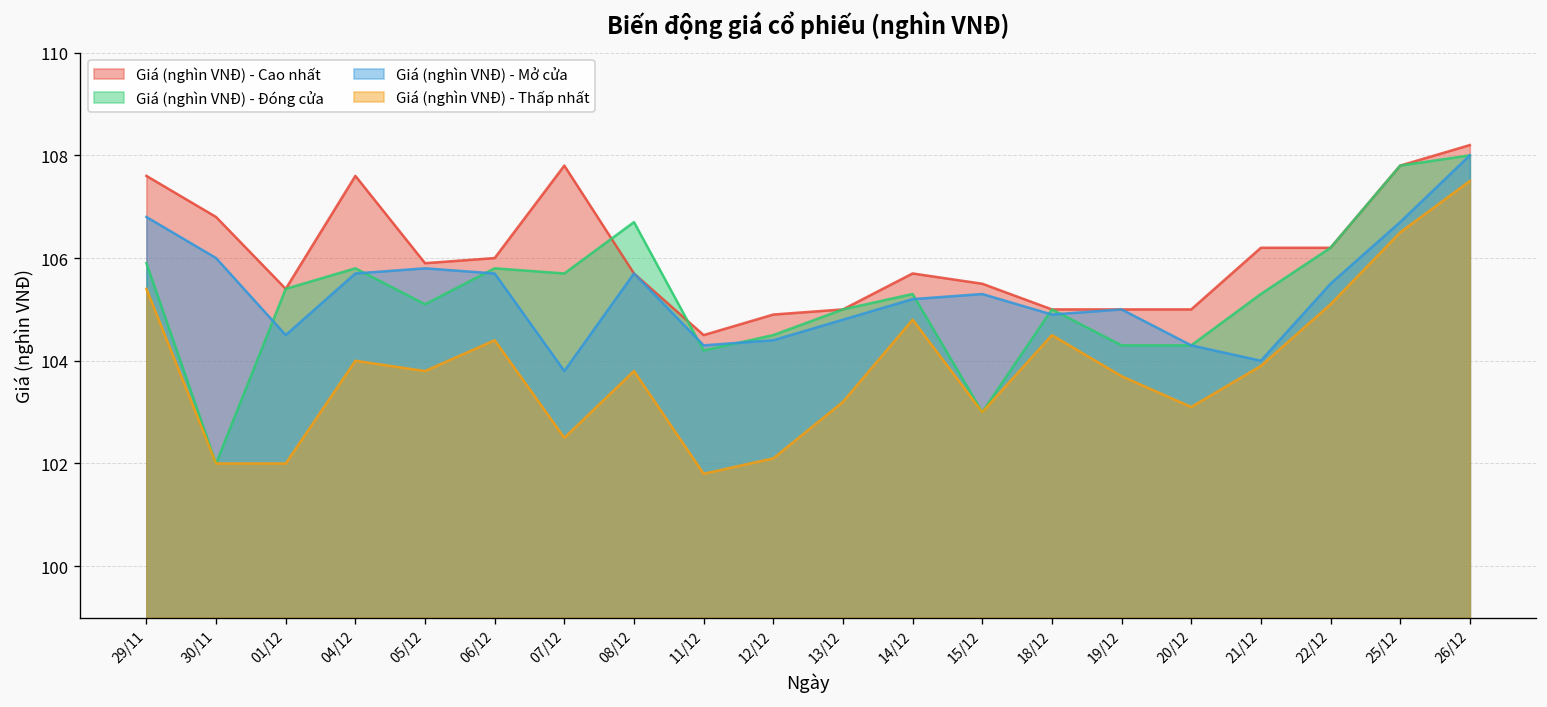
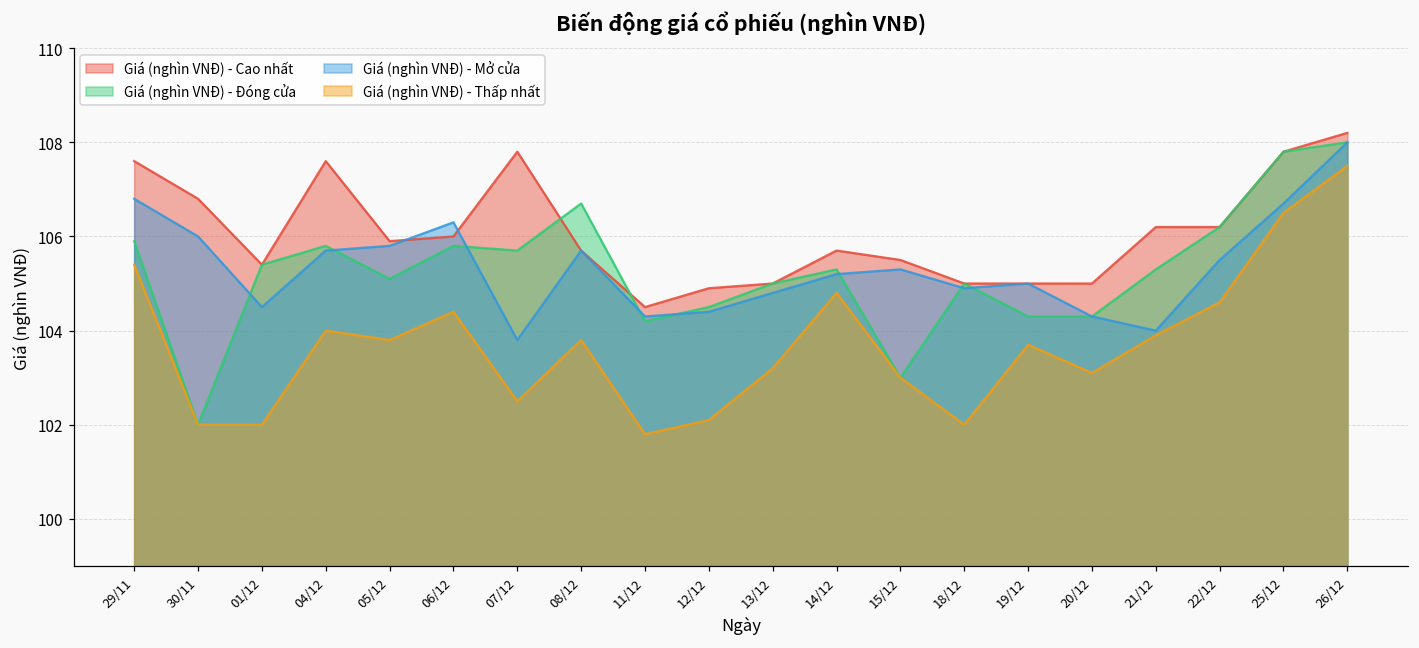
Giá (nghìn VNĐ) - Mở cửa, 06/12: 105.7 -> 106.3
Giá (nghìn VNĐ) - Thấp nhất, 18/12: 104.5 -> 102.0
Giá (nghìn VNĐ) - Thấp nhất, 22/12: 105.1 -> 104.6
